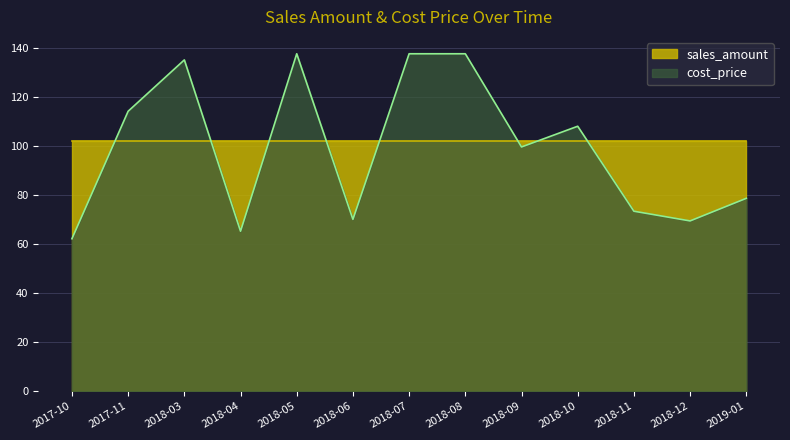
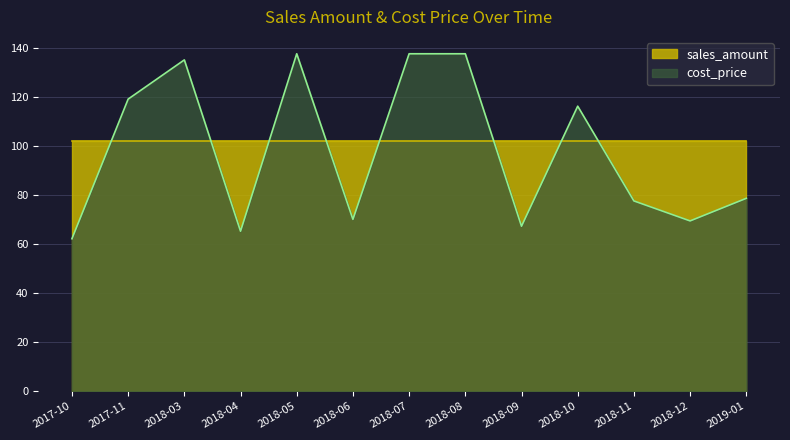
cost_price, 2017-11: 114 -> 119
cost_price, 2018-09: 100 -> 67
cost_price, 2018-10: 108 -> 116
cost_price, 2018-11: 73 -> 78
